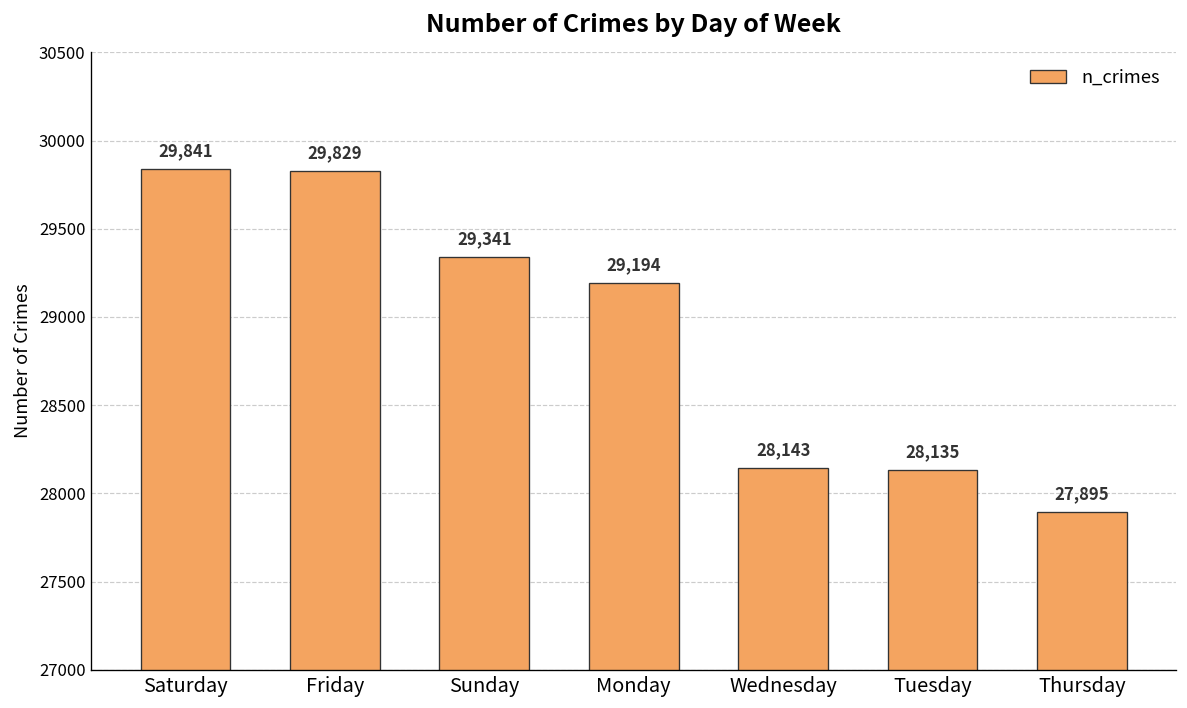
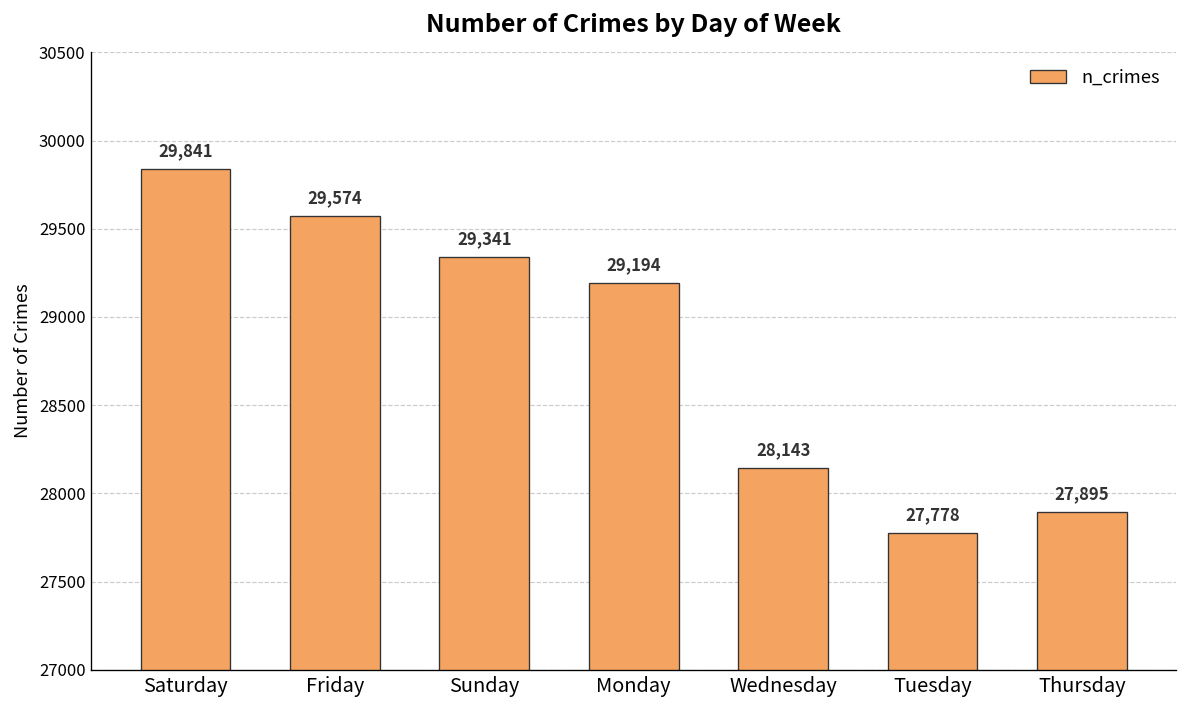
Friday: 29,829 -> 29,574
Tuesday: 28,135 -> 27,778
